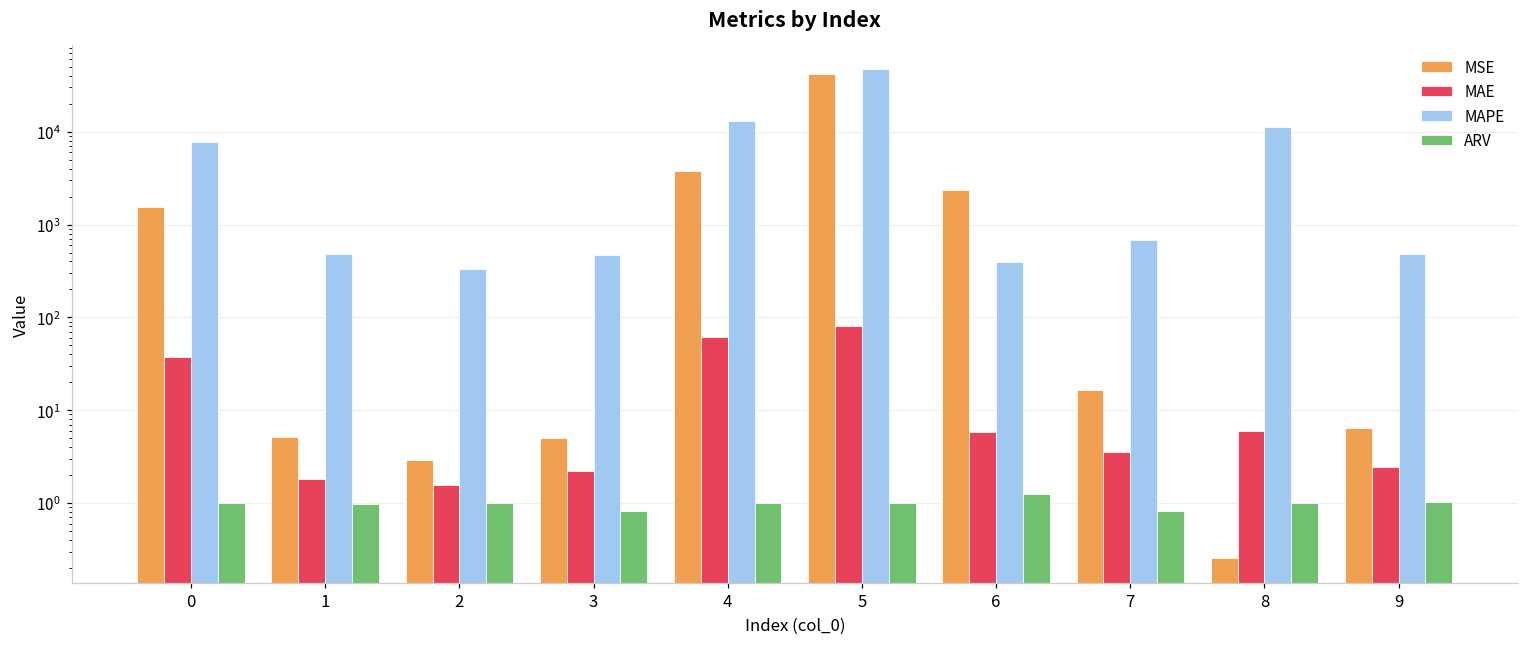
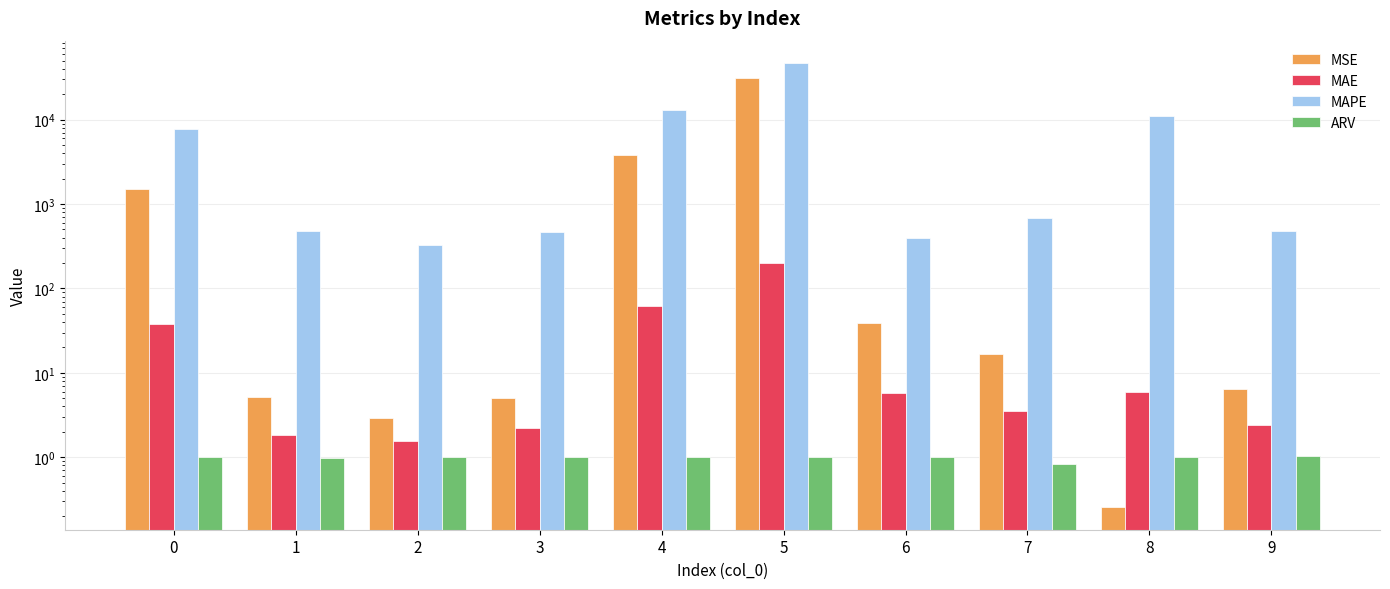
ARV, 3: 0.8 -> 1.0
MSE, 5: 40000 -> 31000
MAE, 5: 80 -> 200
MSE, 6: 2300 -> 40
ARV, 6: 1.3 -> 1.0
